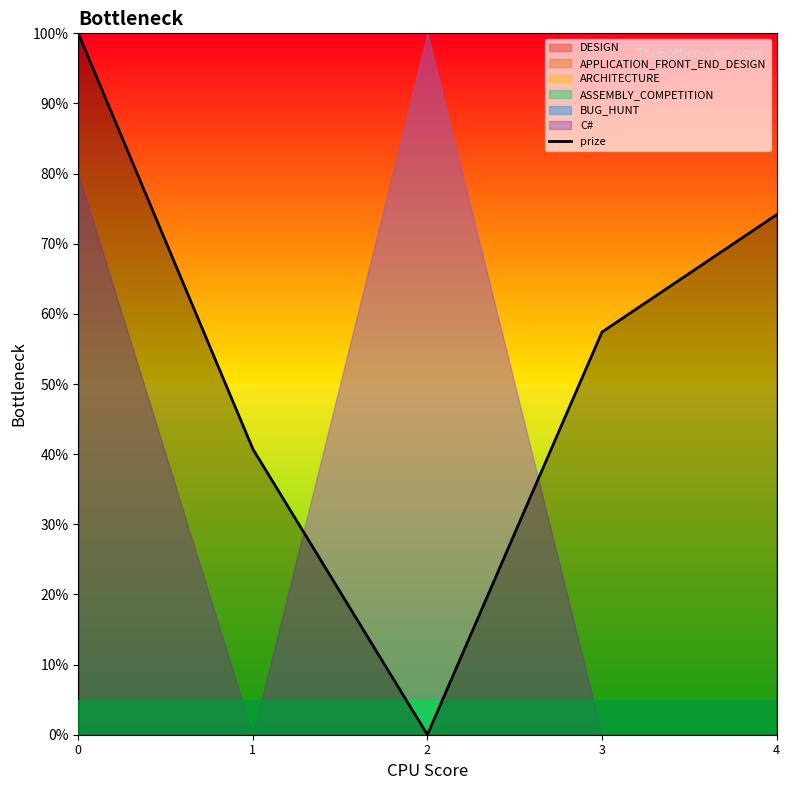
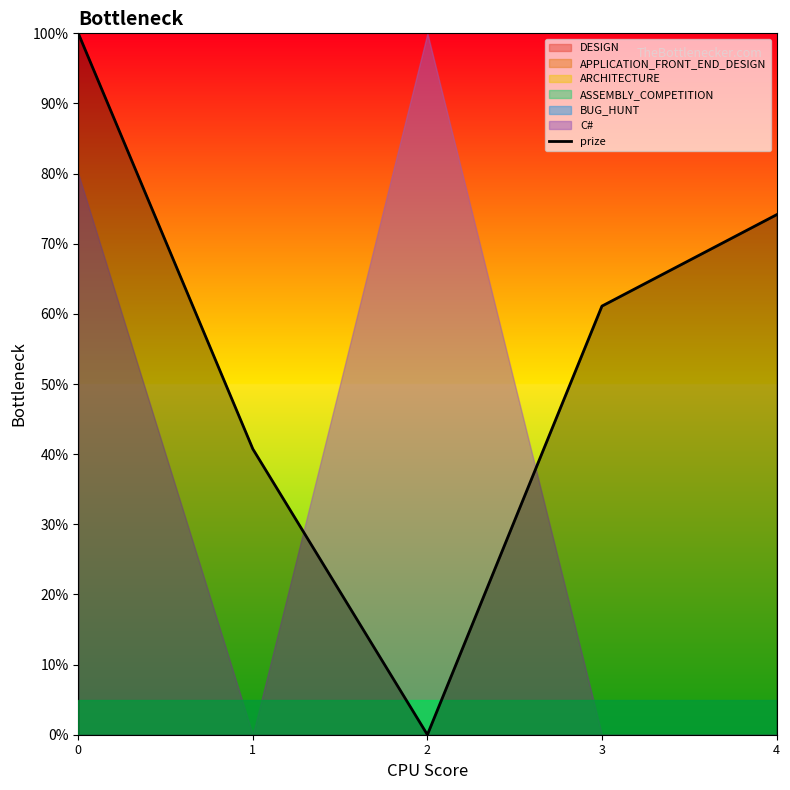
prize, 3: 57% -> 61%
